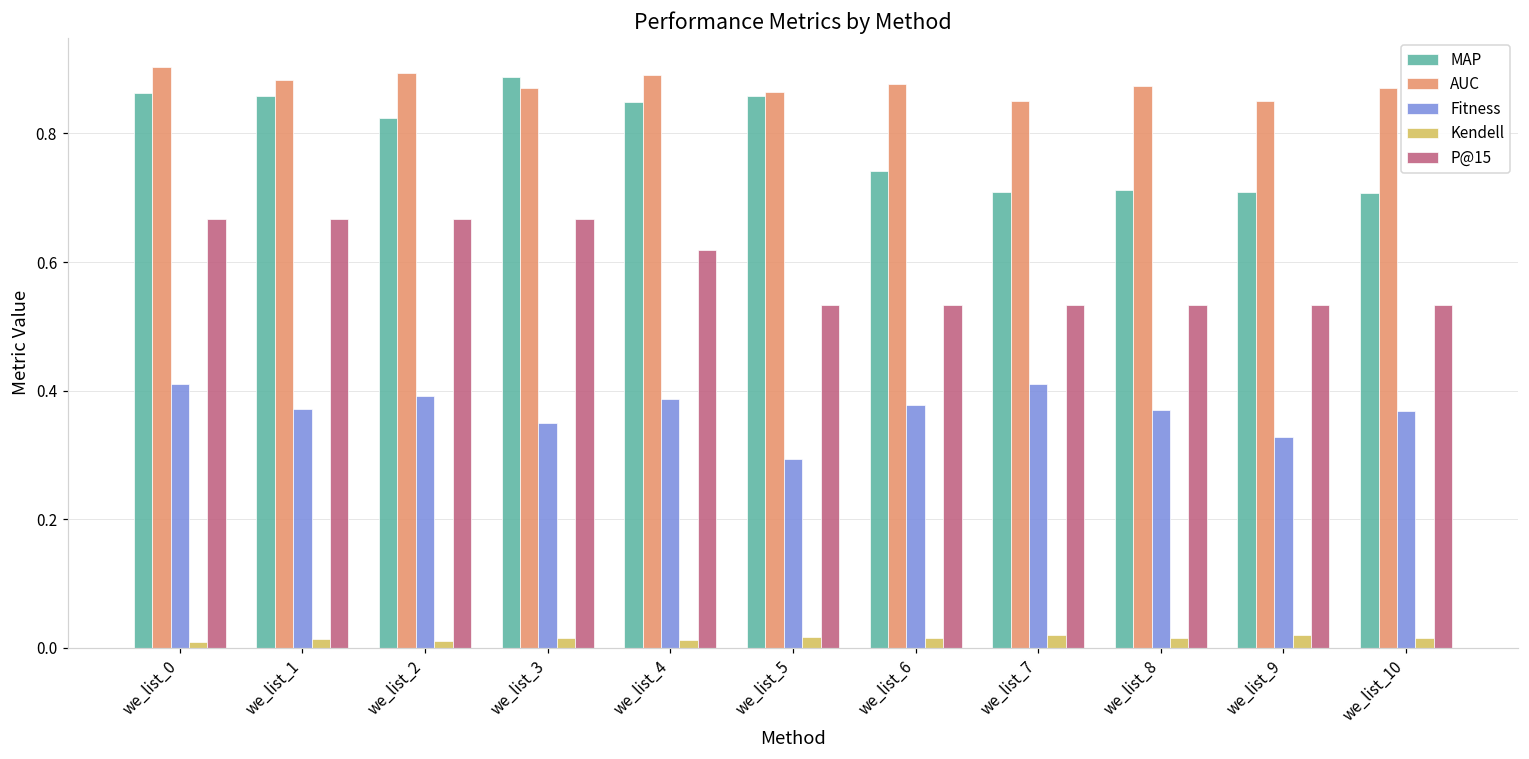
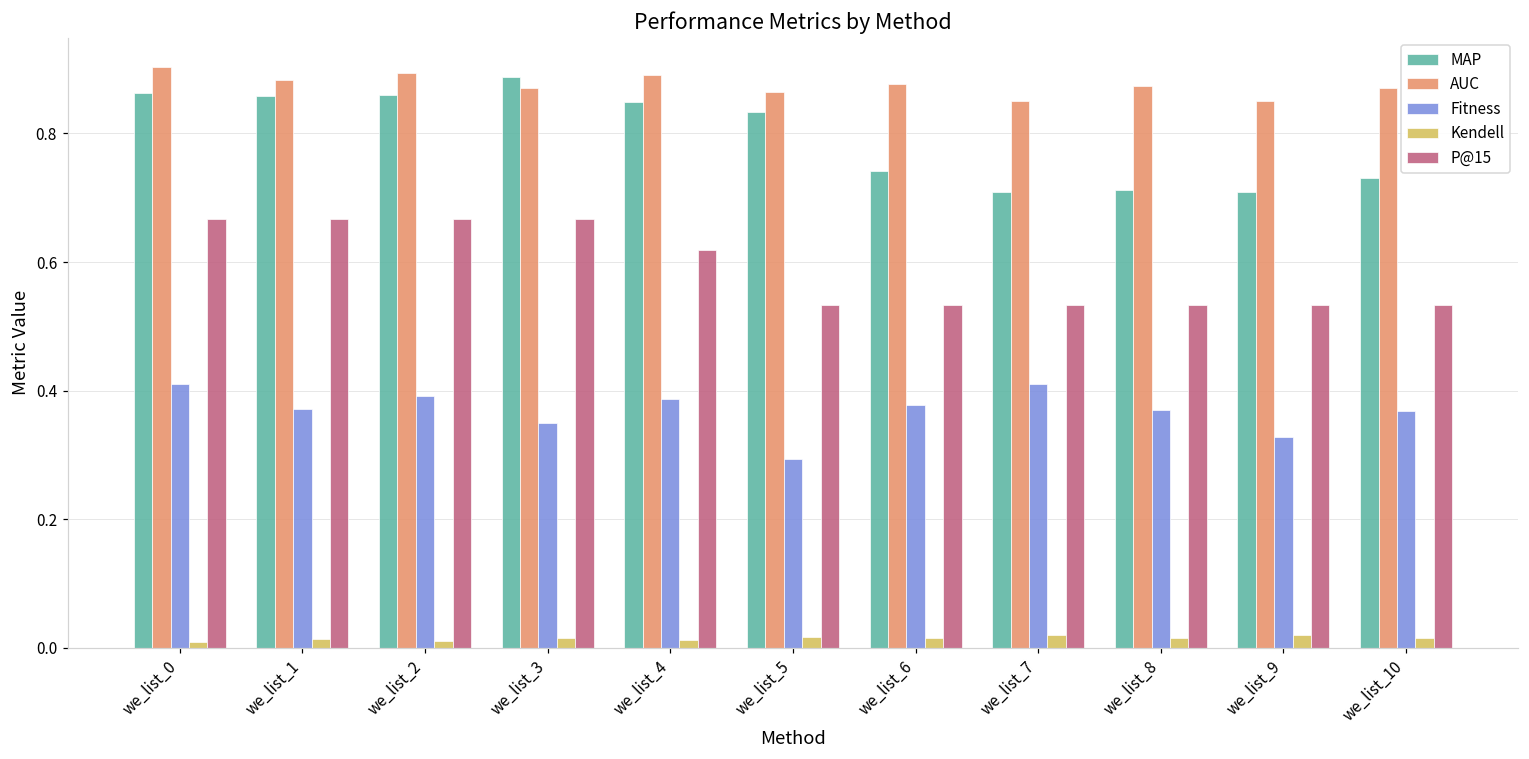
MAP, we_list_2: 0.82 -> 0.86
MAP, we_list_5: 0.86 -> 0.83
MAP, we_list_10: 0.71 -> 0.73
